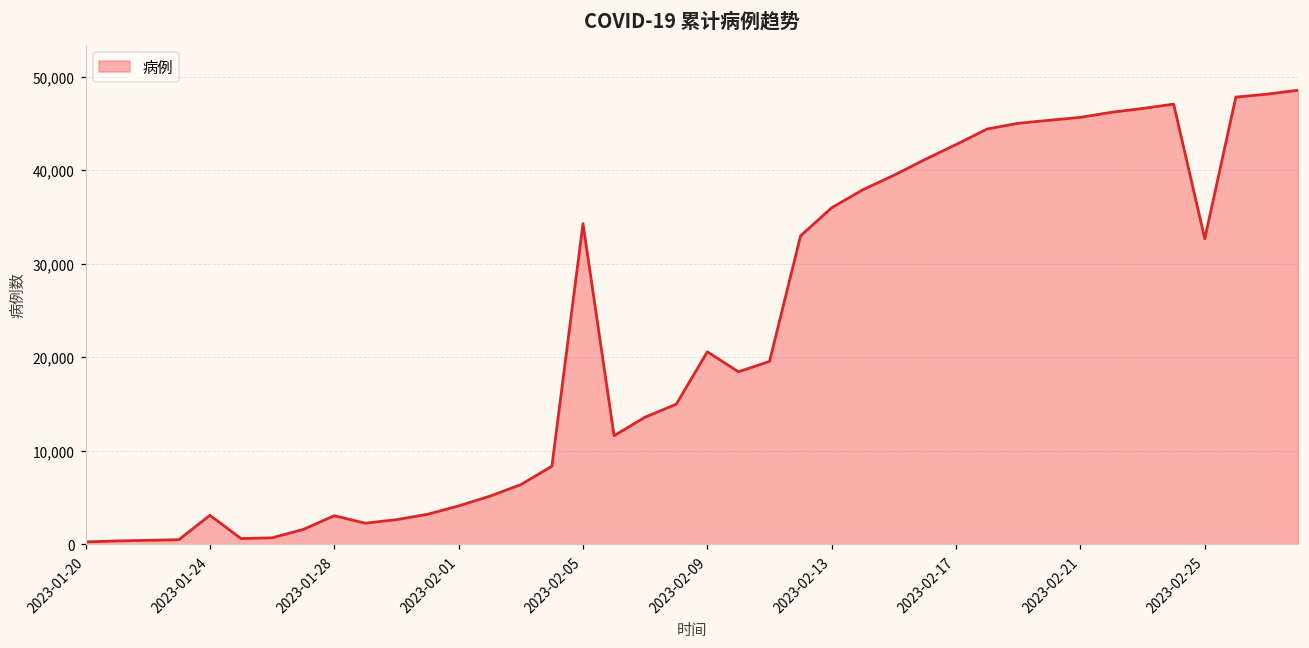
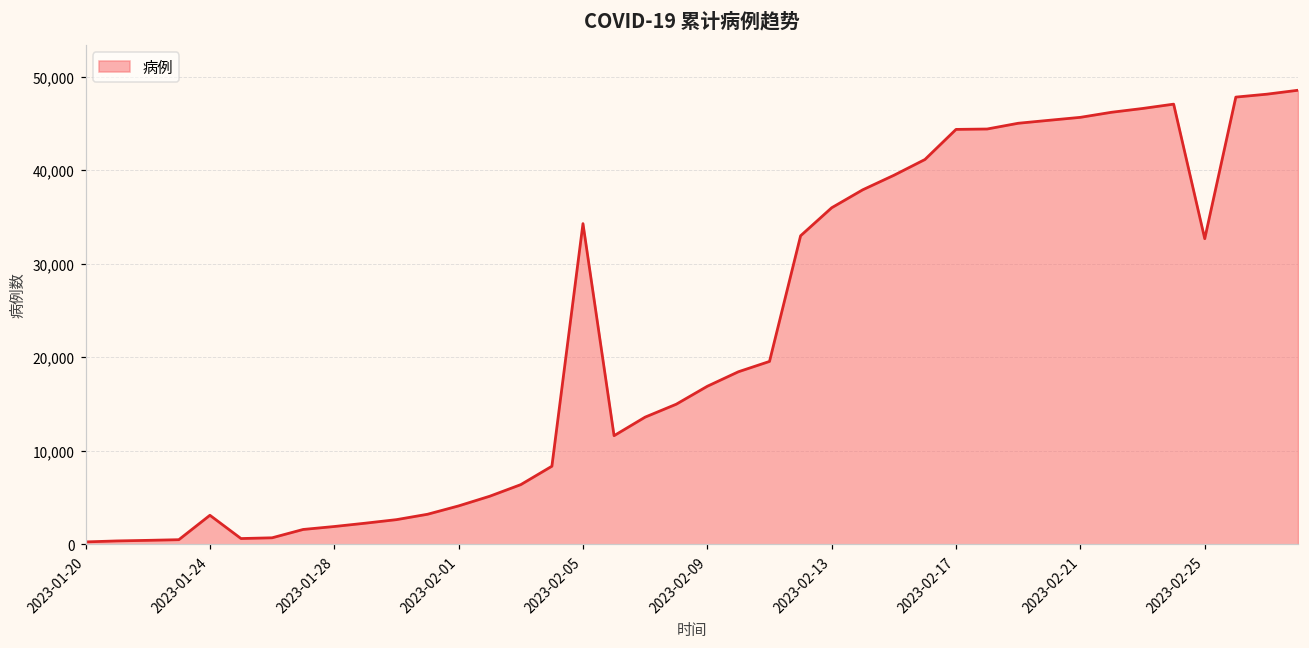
2023-01-28: 3,000 -> 2,000
2023-02-09: 21,000 -> 17,000
2023-02-17: 43,000 -> 44,000
